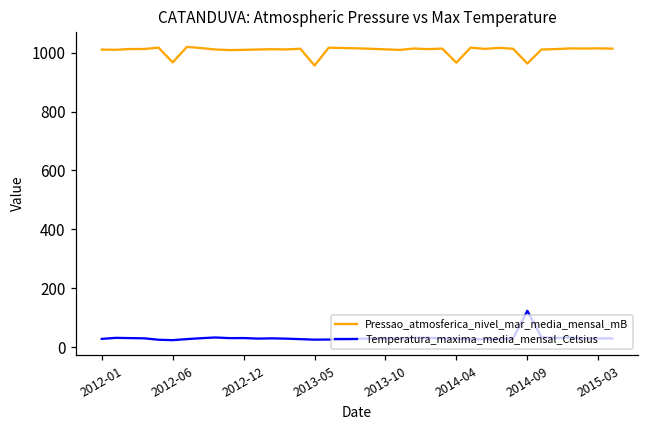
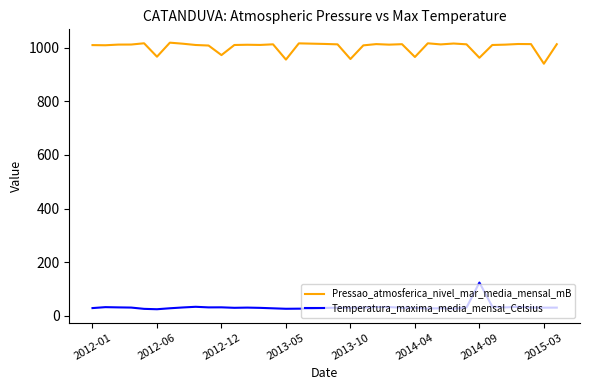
Pressao_atmosferica_nivel_mar_media_mensal_mB, 2012-12: 1010 -> 970
Pressao_atmosferica_nivel_mar_media_mensal_mB, 2013-10: 1010 -> 960
Pressao_atmosferica_nivel_mar_media_mensal_mB, 2015-03: 1010 -> 940
